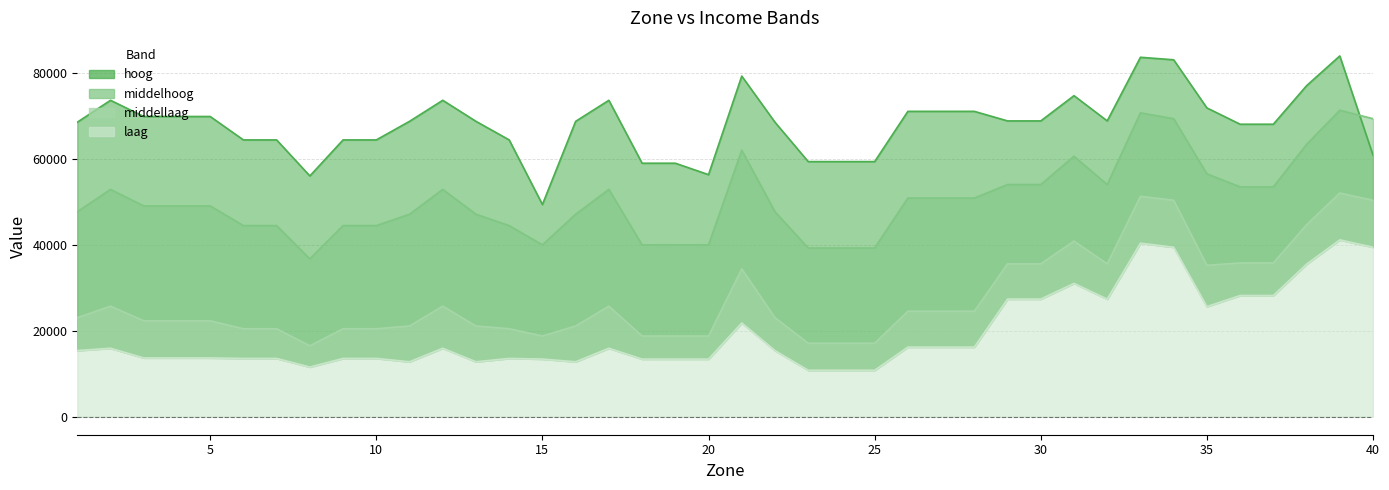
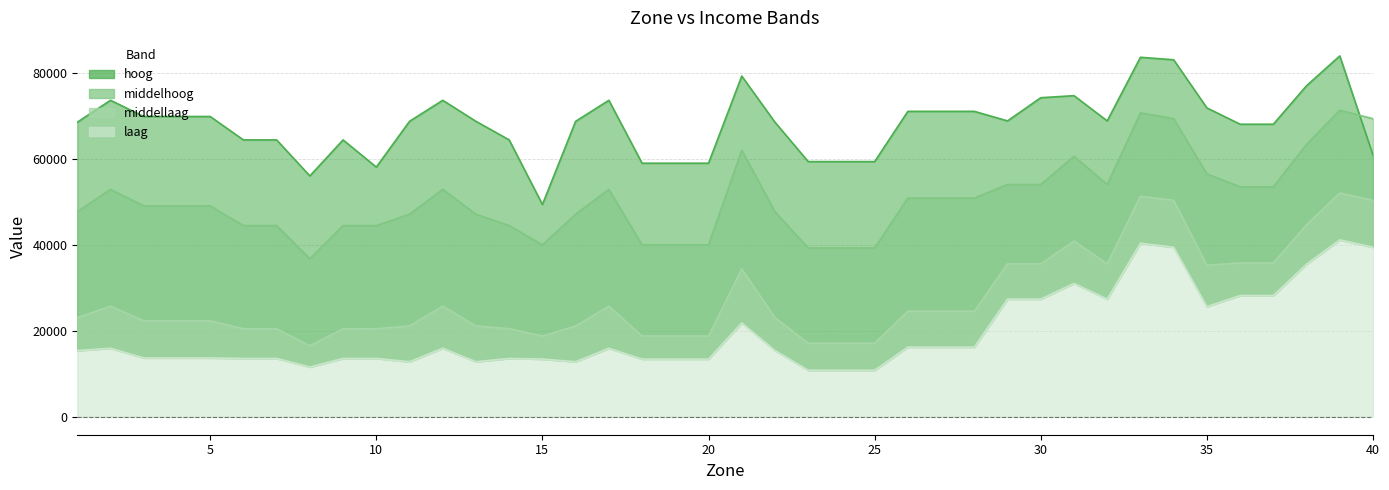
hoog, 10: 64000 -> 58000
hoog, 20: 56000 -> 59000
hoog, 30: 69000 -> 74000
